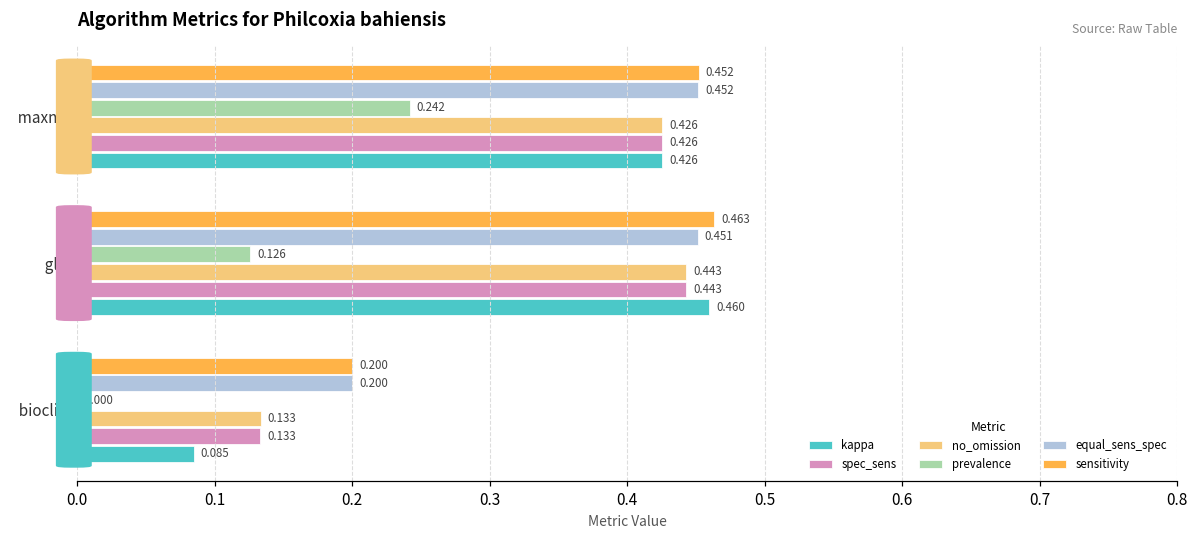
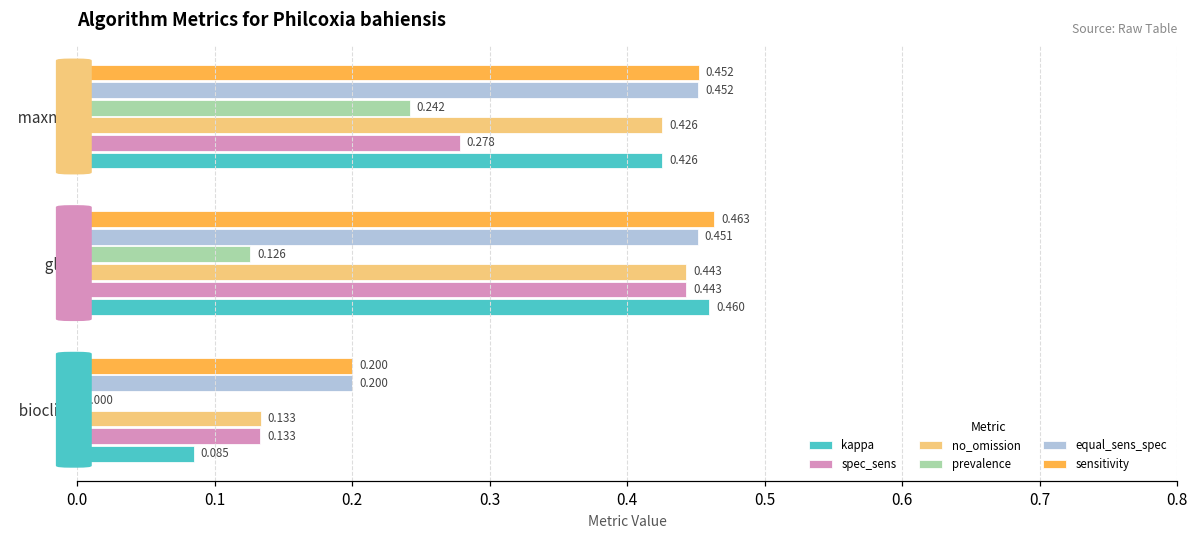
spec_sens, maxnet: 0.426 -> 0.278
